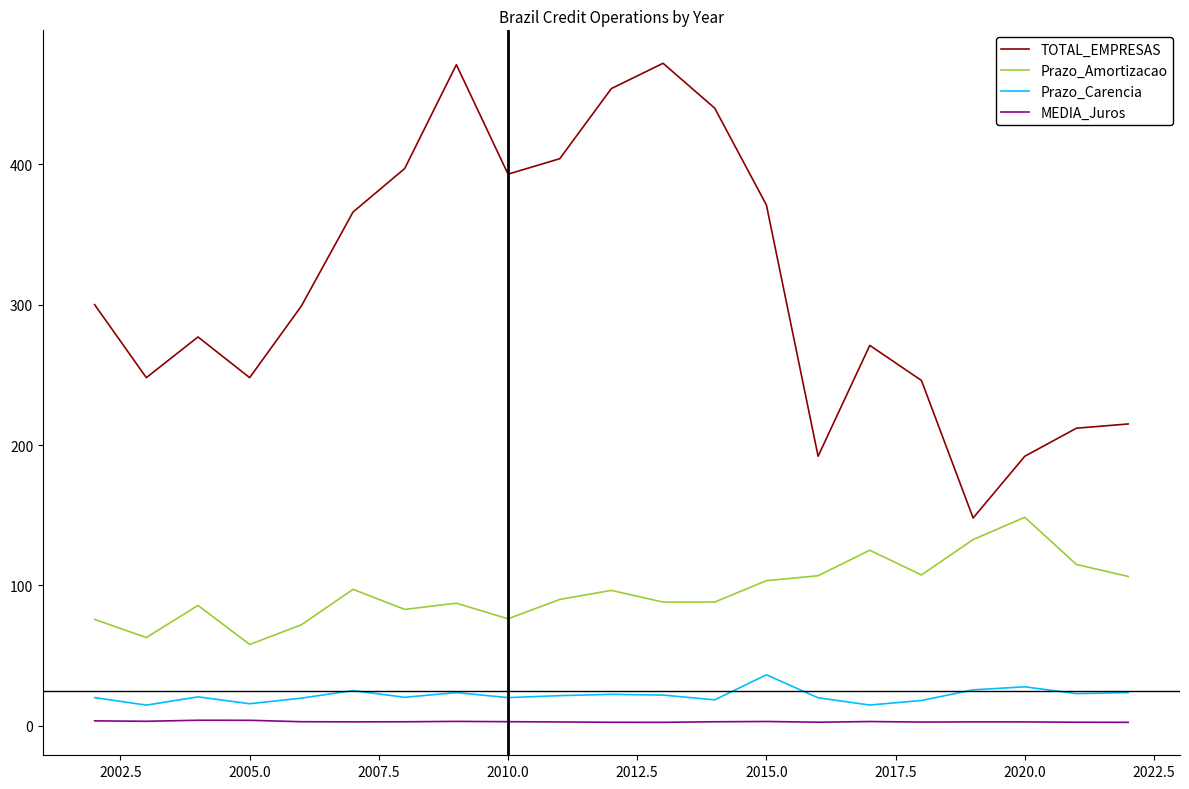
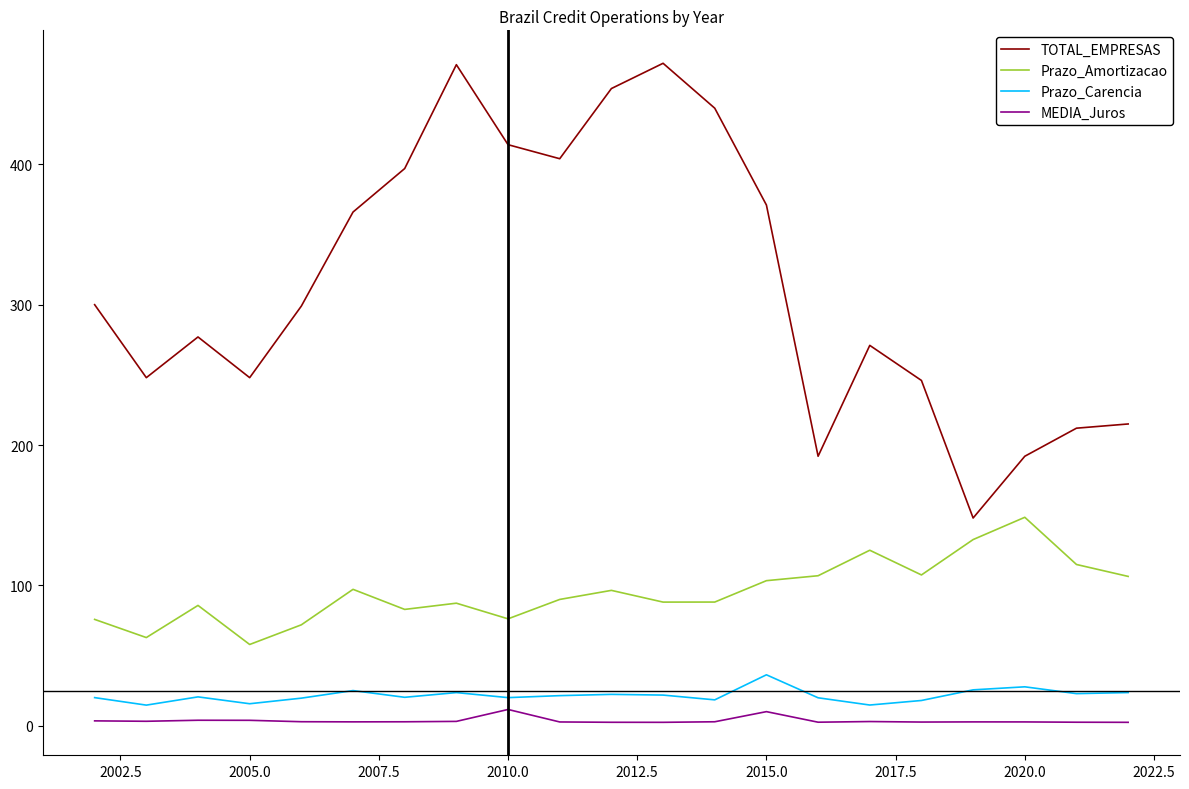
TOTAL_EMPRESAS, 2010.0: 393 -> 414
MEDIA_Juros, 2010.0: 3 -> 12
MEDIA_Juros, 2015.0: 3 -> 10
